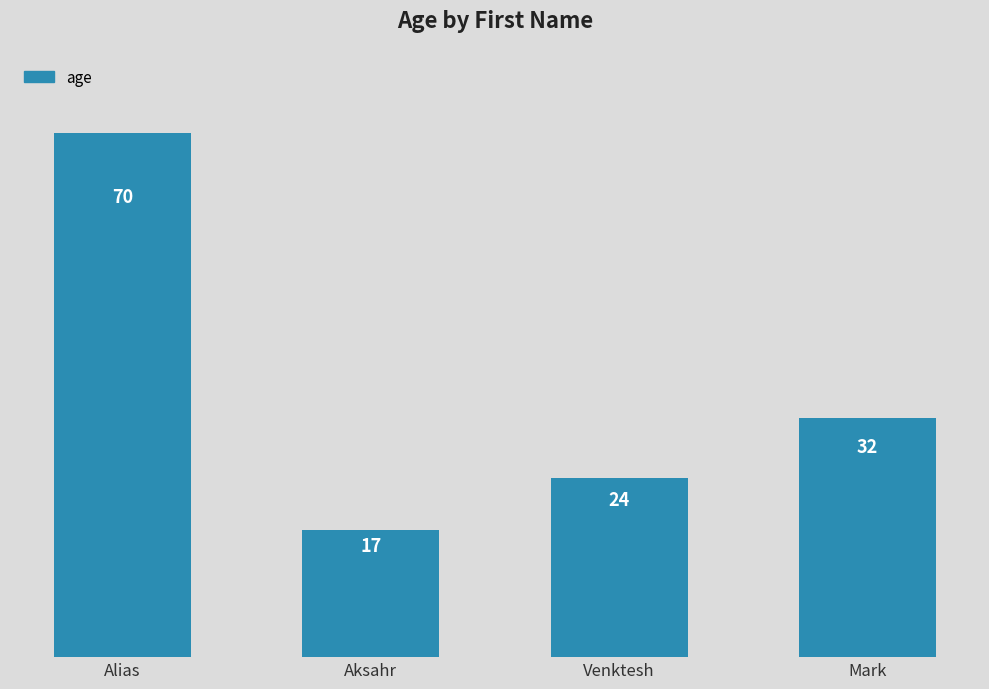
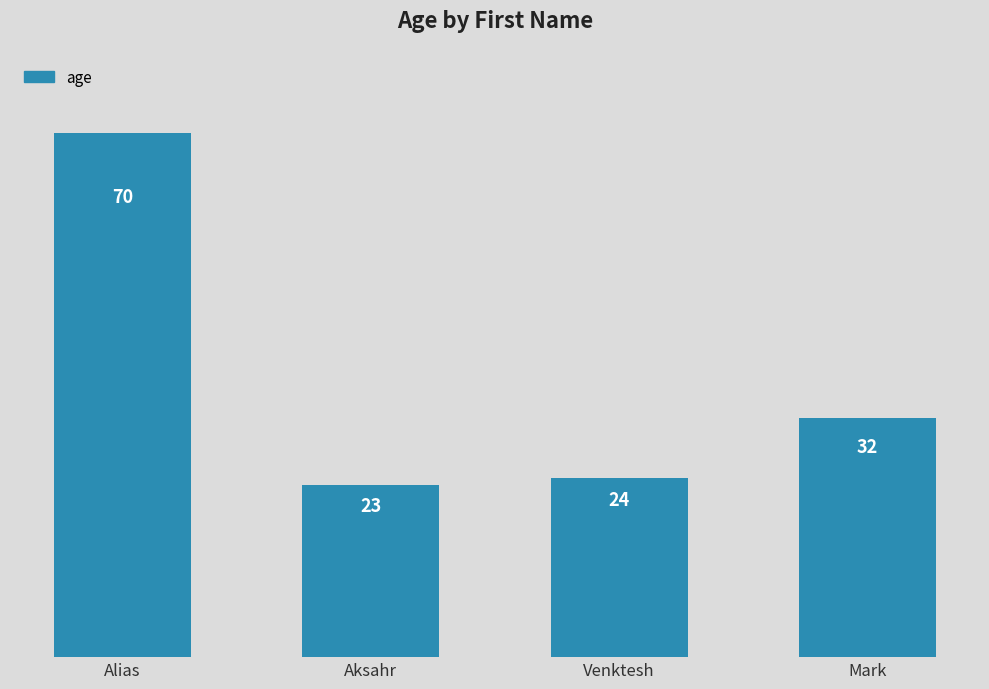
Aksahr: 17 -> 23
